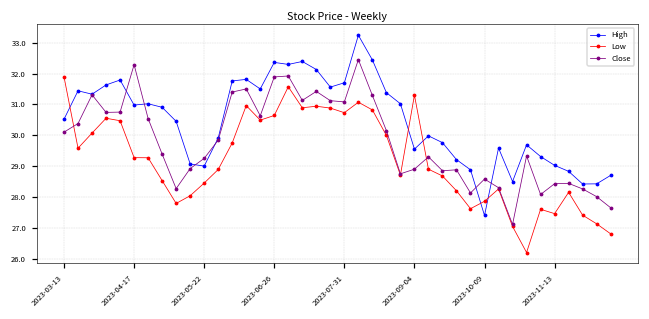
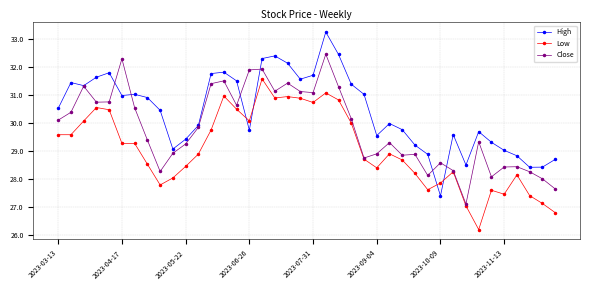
Low, 2023-03-13: 31.9 -> 29.6
High, 2023-05-22: 29.0 -> 29.4
High, 2023-06-26: 32.4 -> 29.7
Low, 2023-06-26: 30.6 -> 30.1
Low, 2023-09-04: 31.3 -> 28.4
